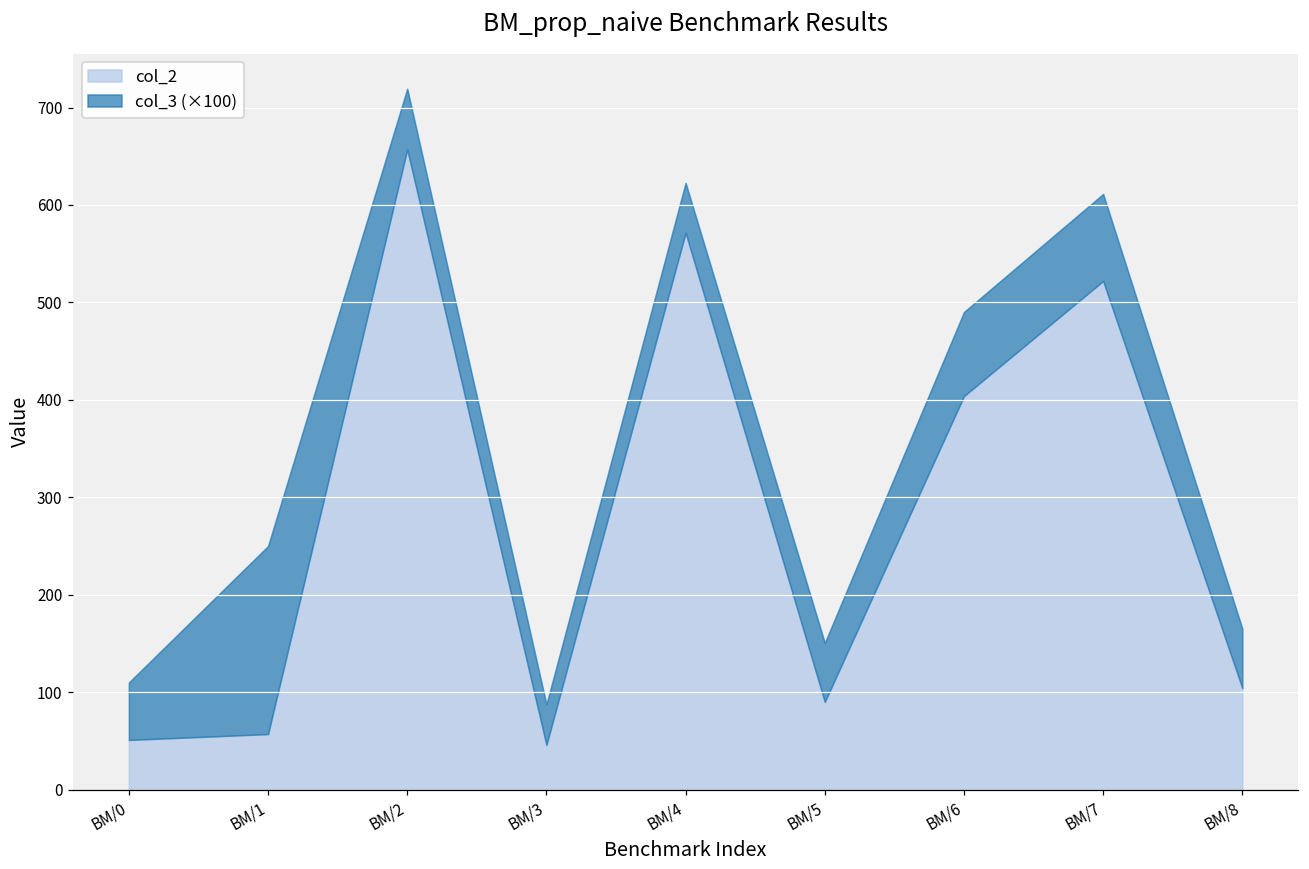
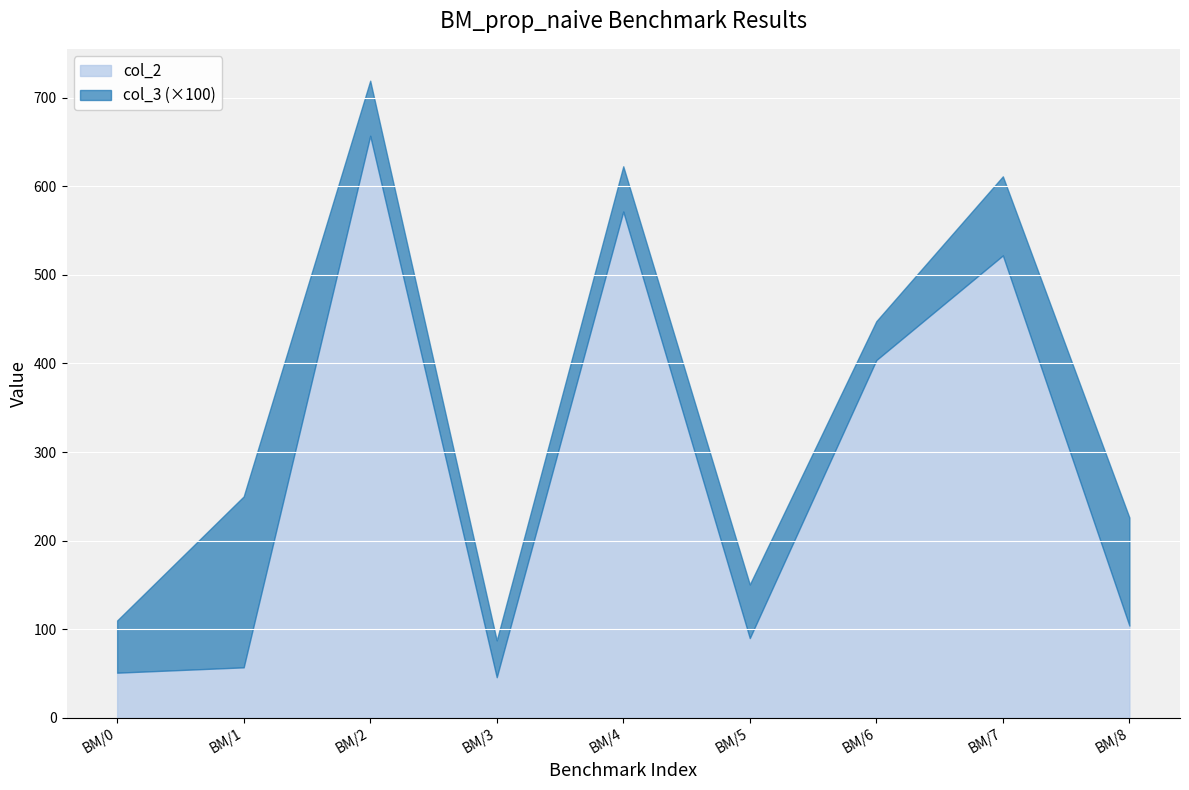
col_3 (×100), BM/6: 90 -> 40
col_3 (×100), BM/8: 60 -> 120
